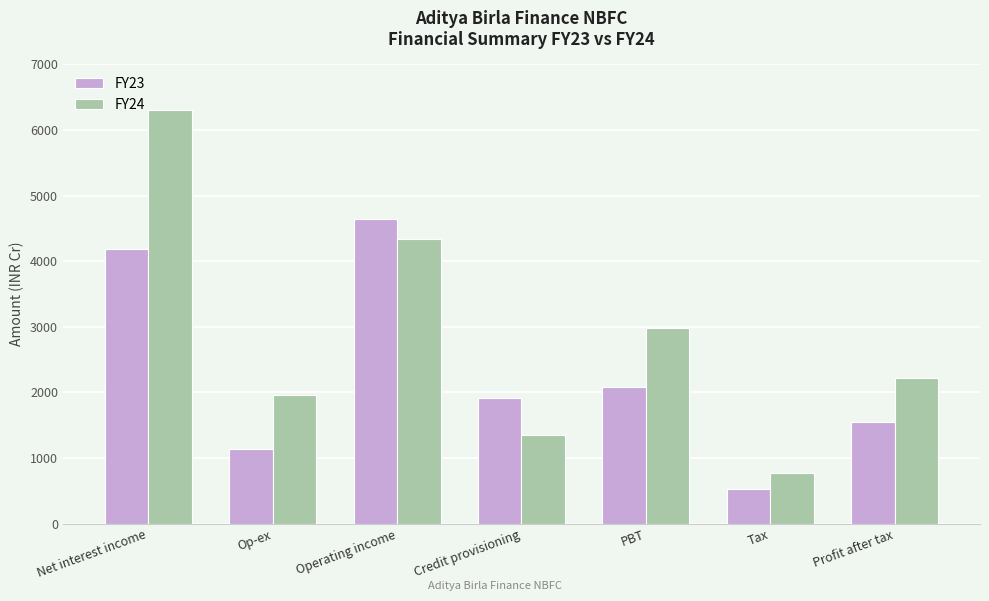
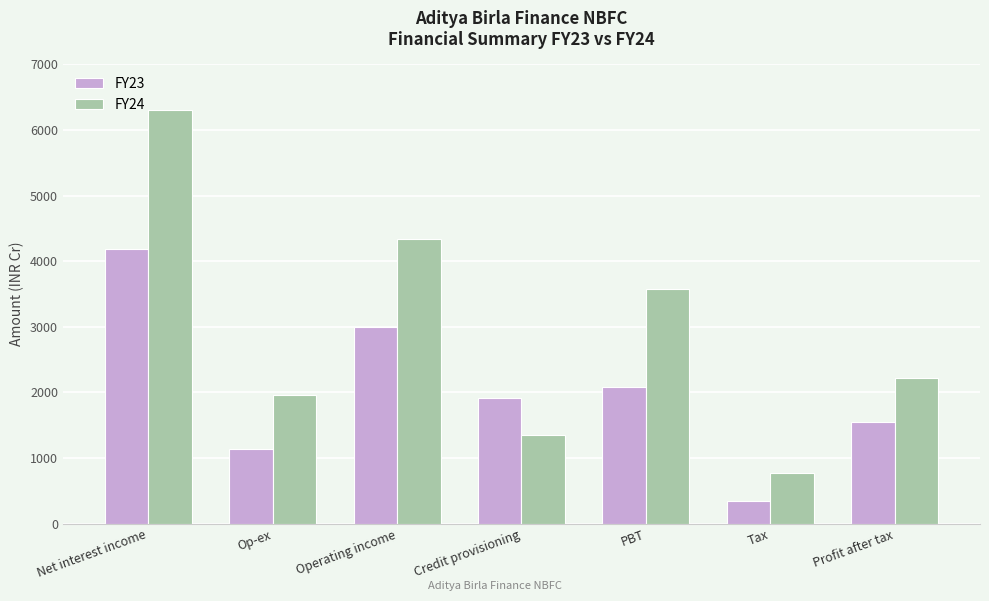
FY23, Operating income: 4600 -> 3000
FY24, PBT: 3000 -> 3600
FY23, Tax: 500 -> 300
